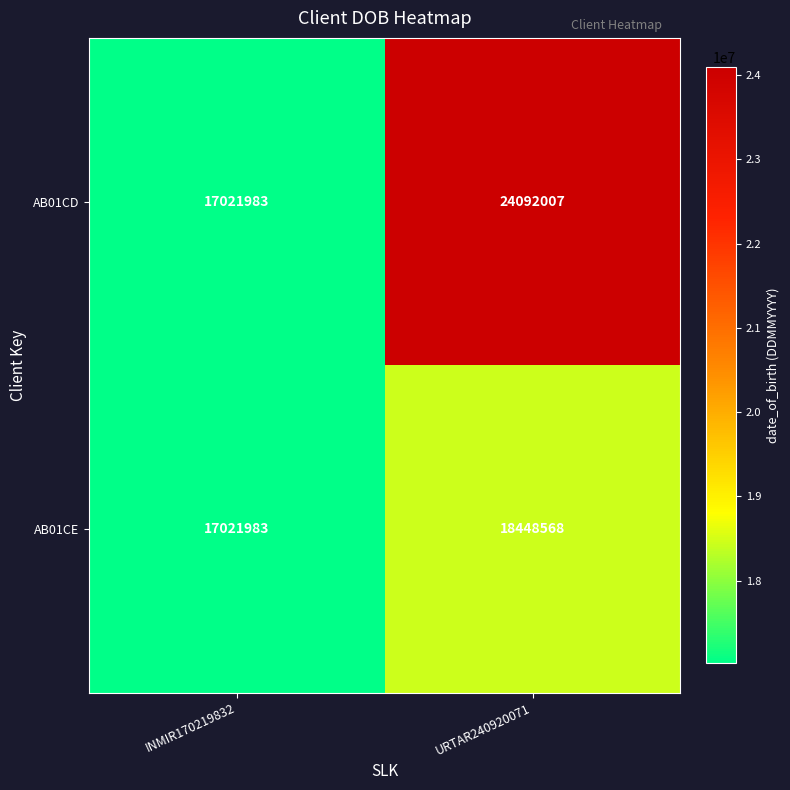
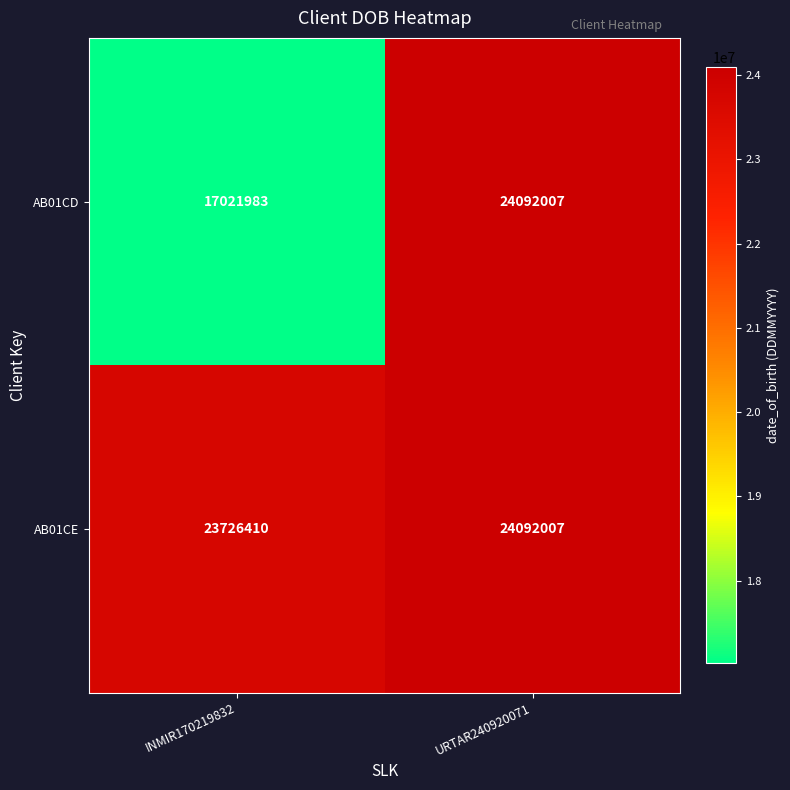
AB01CE, INMIR170219832: 17021983 -> 23726410
AB01CE, URTAR240920071: 18448568 -> 24092007
